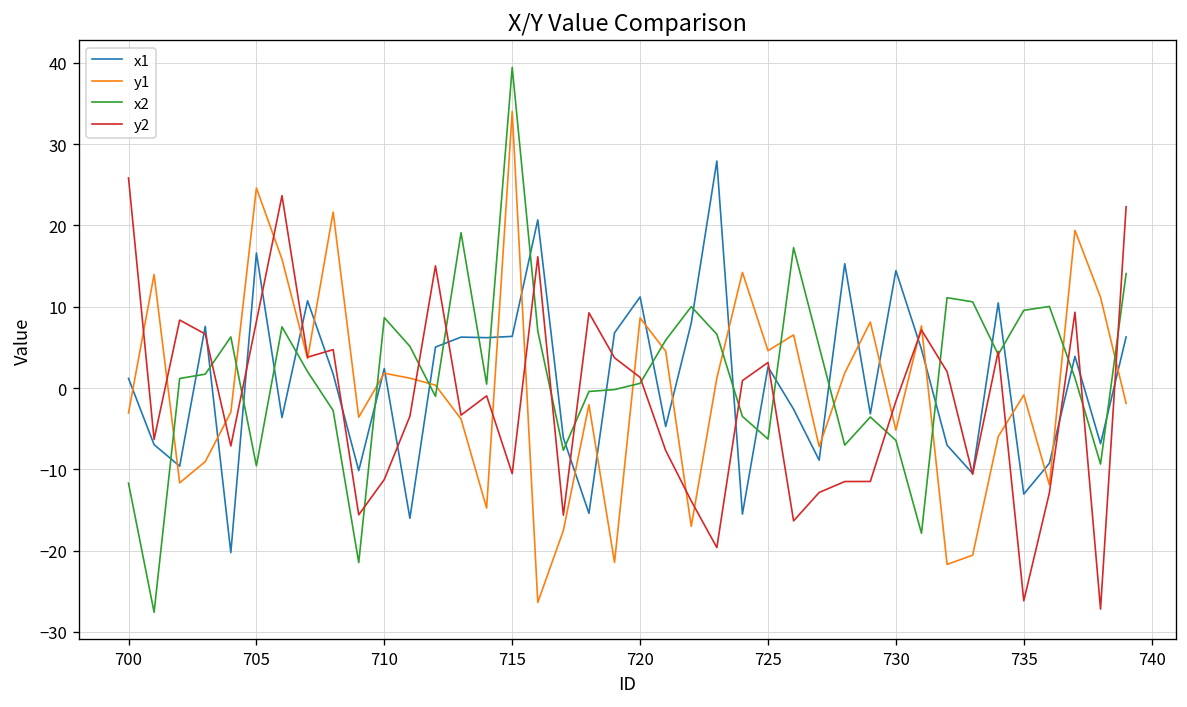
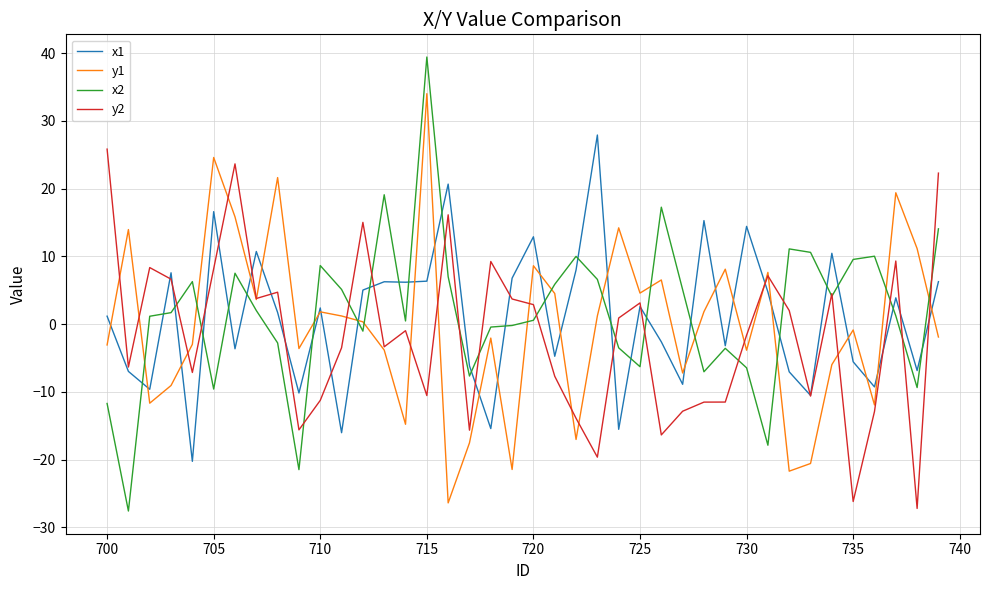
x1, 720: 11 -> 13
y2, 720: 1 -> 3
y1, 730: -5 -> -4
x1, 735: -13 -> -6
